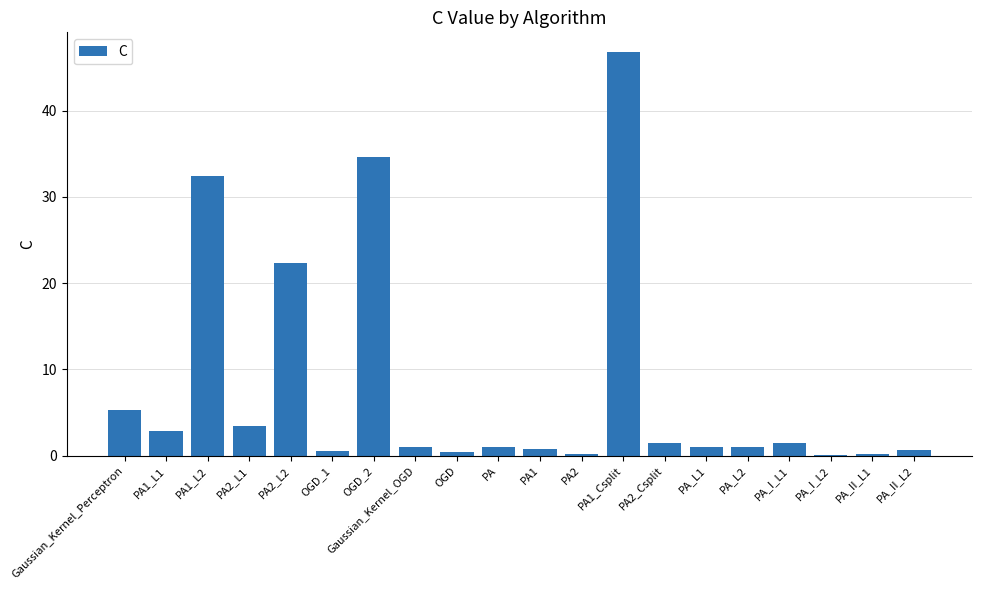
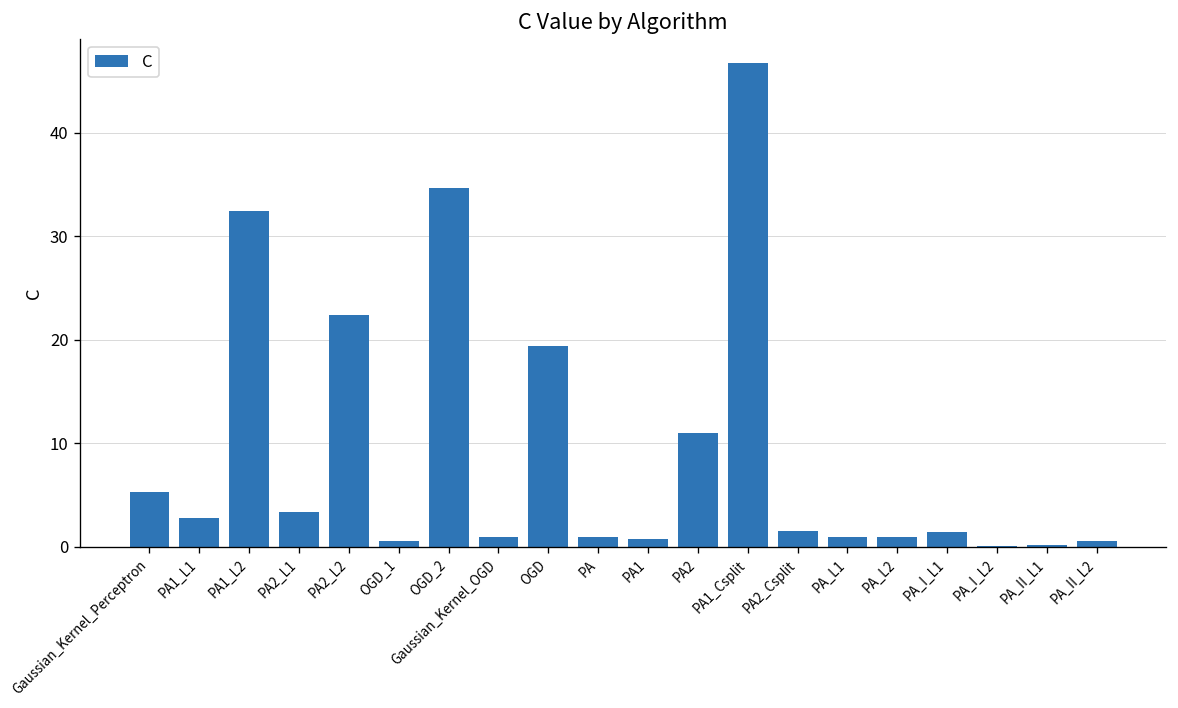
OGD: 0 -> 19
PA2: 0 -> 11
